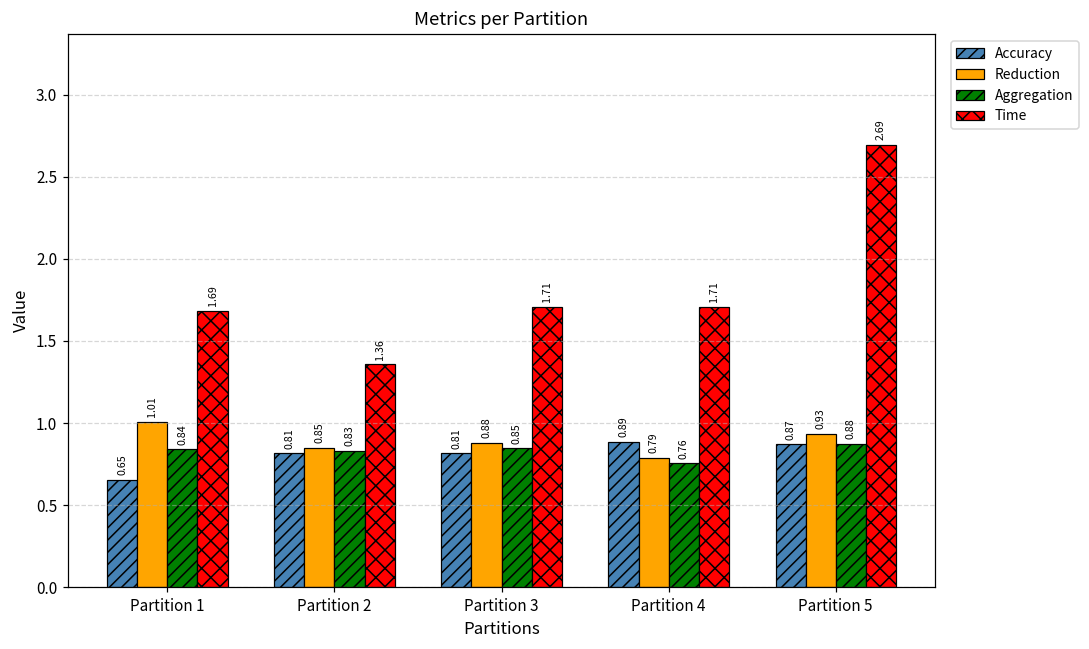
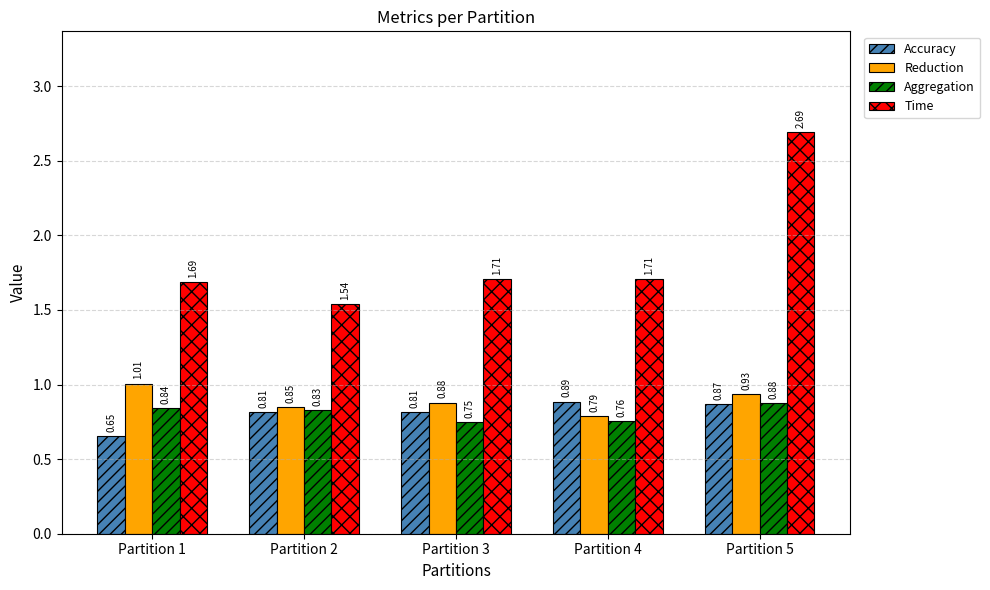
Time, Partition 2: 1.36 -> 1.54
Aggregation, Partition 3: 0.85 -> 0.75
